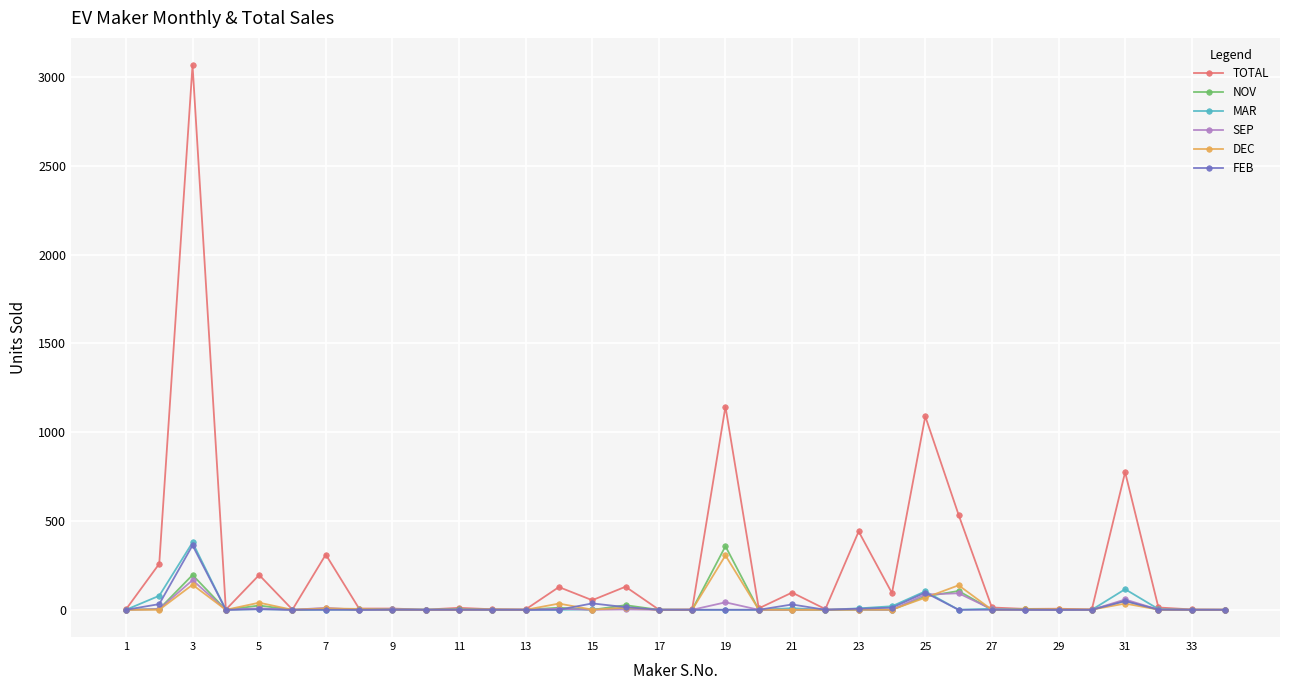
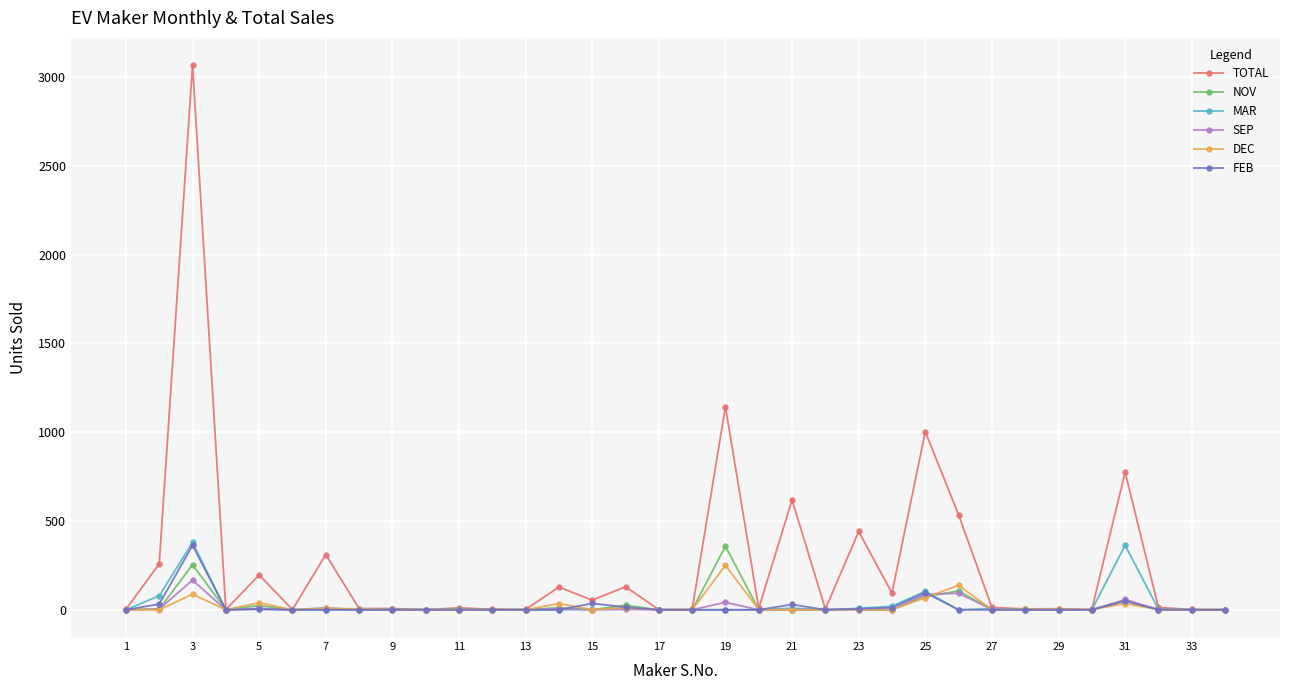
NOV, 3: 200 -> 250
DEC, 3: 140 -> 90
DEC, 19: 310 -> 250
TOTAL, 21: 100 -> 620
TOTAL, 25: 1090 -> 1000
MAR, 31: 120 -> 360
